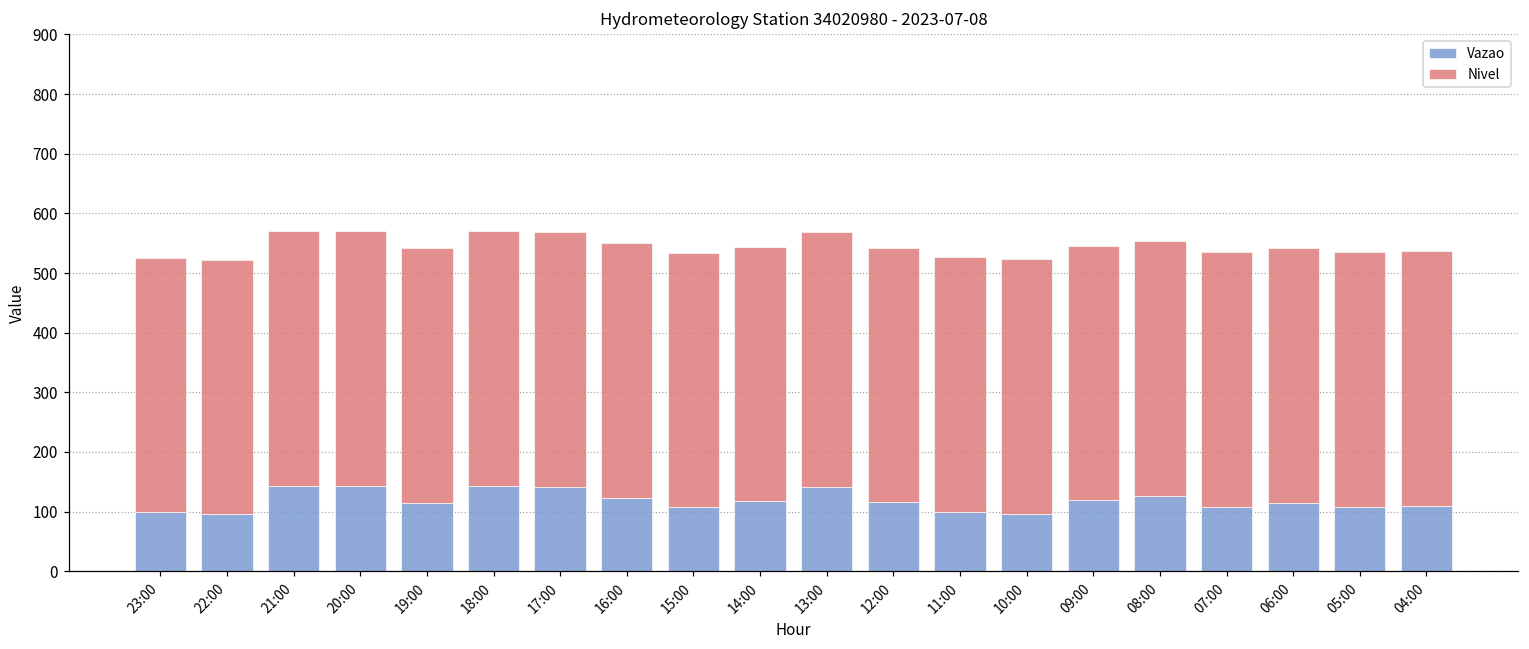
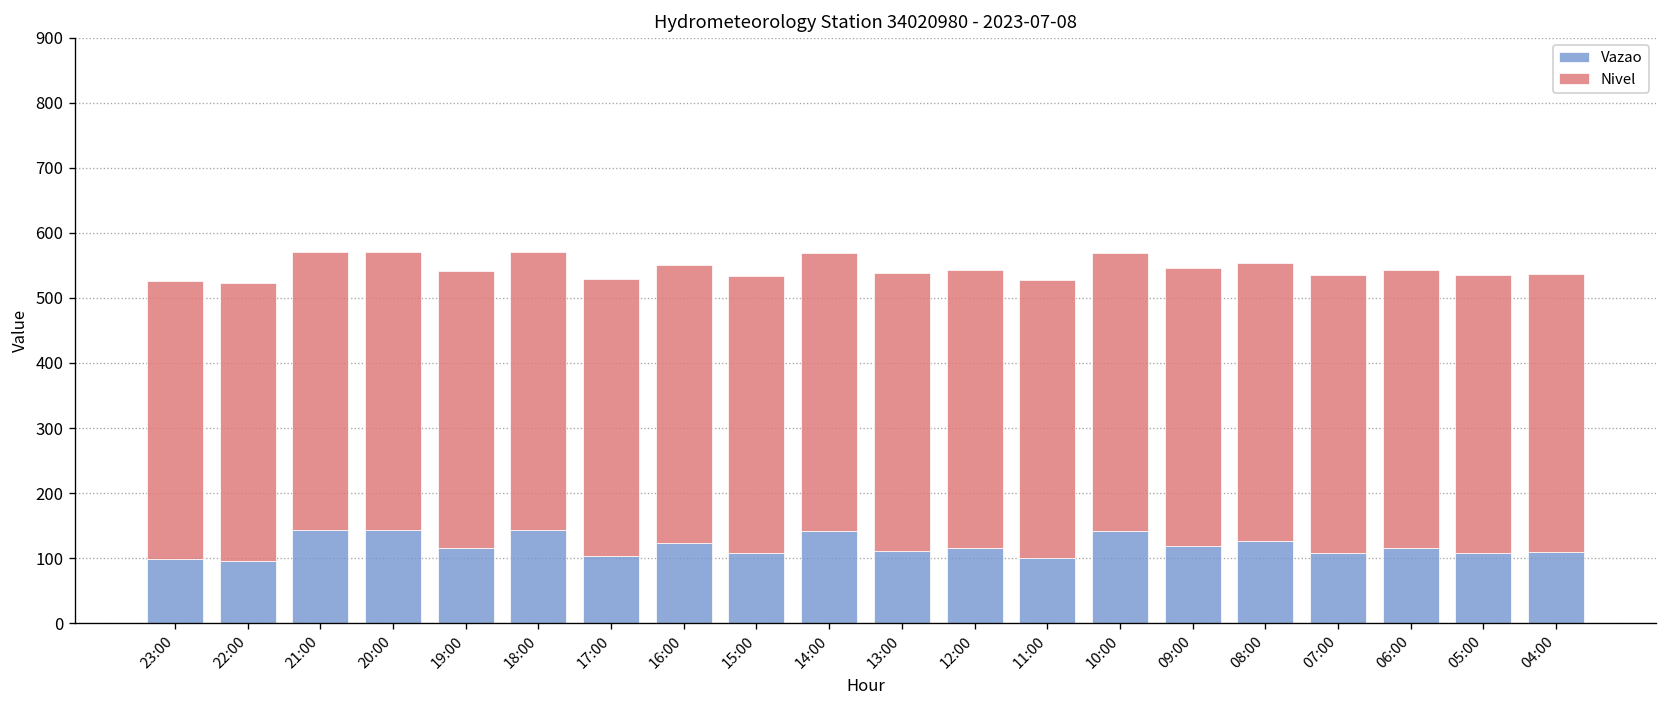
Vazao, 17:00: 140 -> 100
Vazao, 14:00: 120 -> 140
Vazao, 13:00: 140 -> 110
Vazao, 10:00: 100 -> 140
